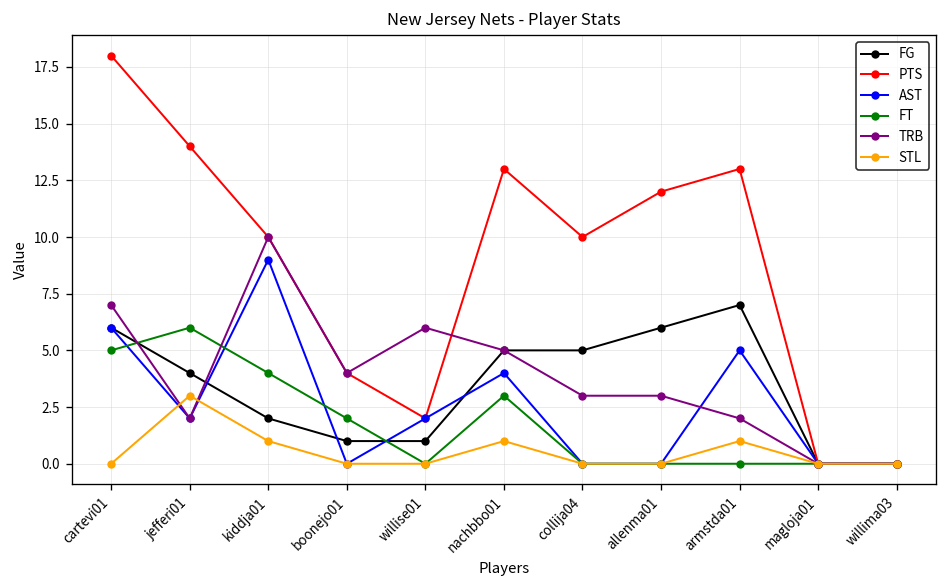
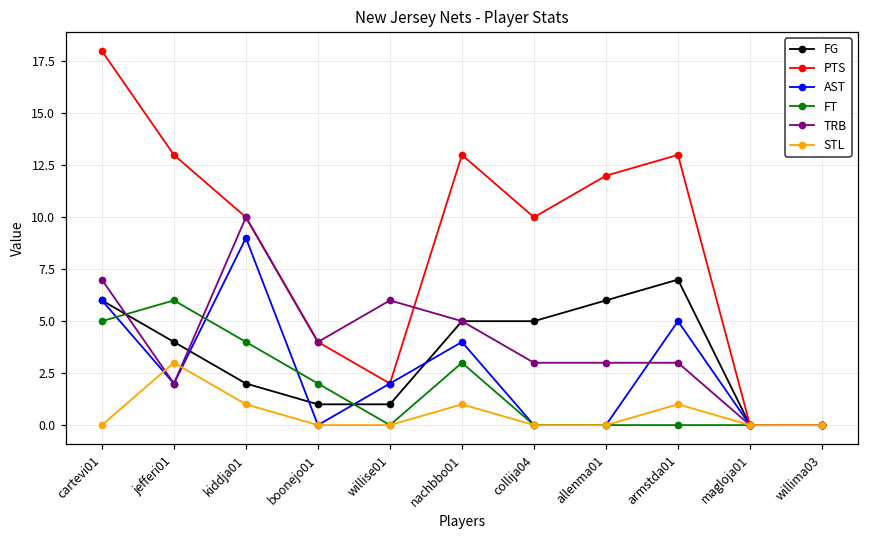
PTS, jefferi01: 14 -> 13
TRB, armstda01: 2 -> 3
